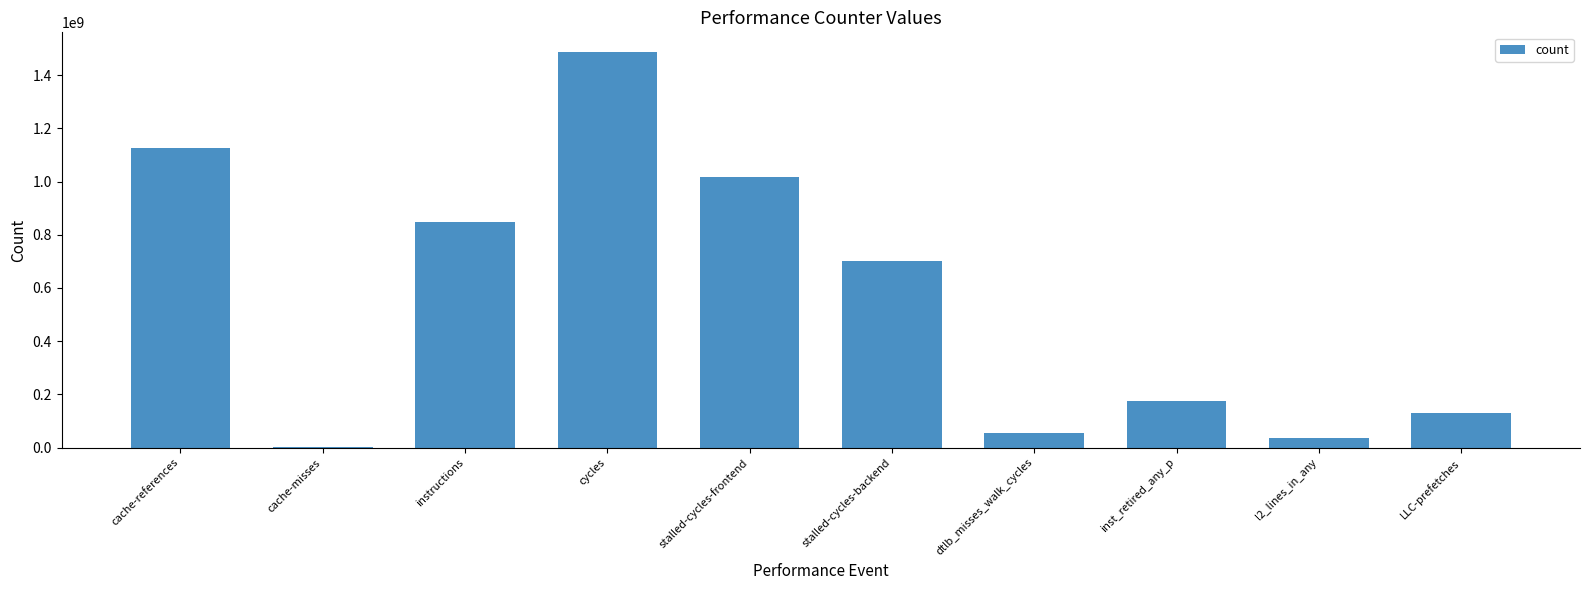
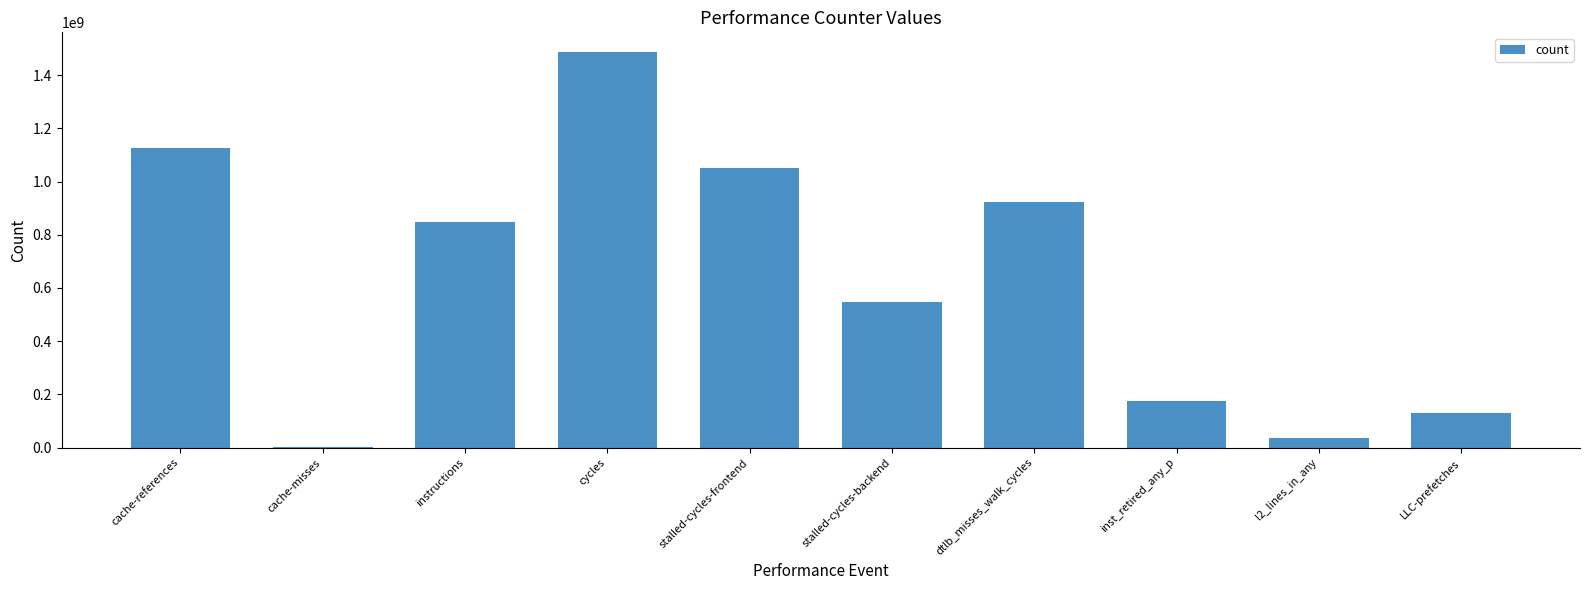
stalled-cycles-frontend: 1020000000 -> 1050000000
stalled-cycles-backend: 700000000 -> 550000000
dtlb_misses_walk_cycles: 60000000 -> 920000000
